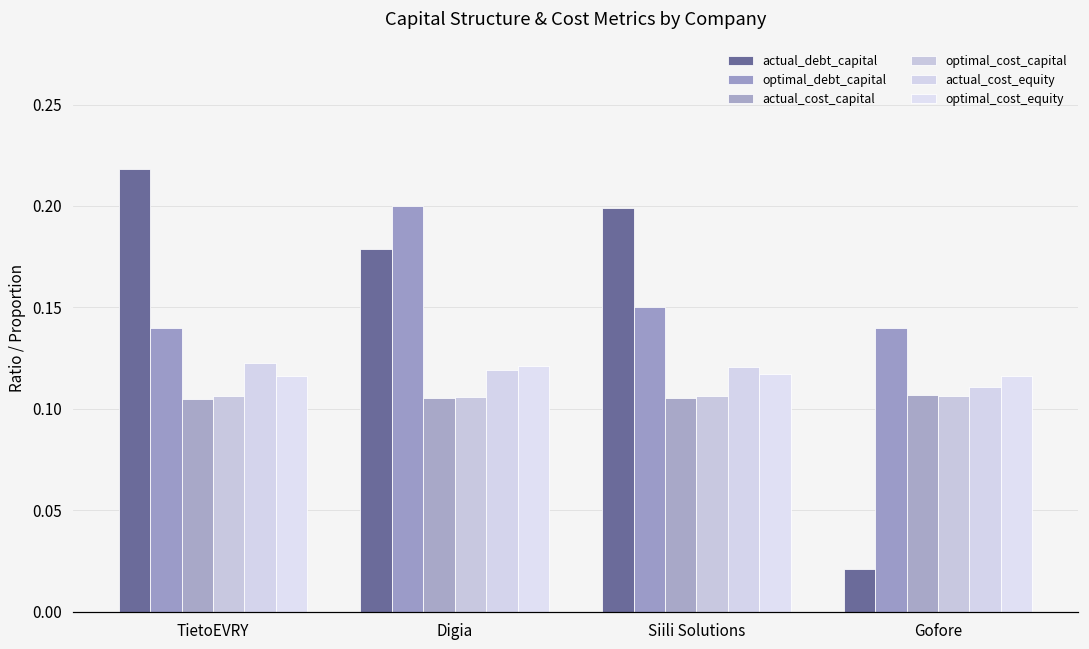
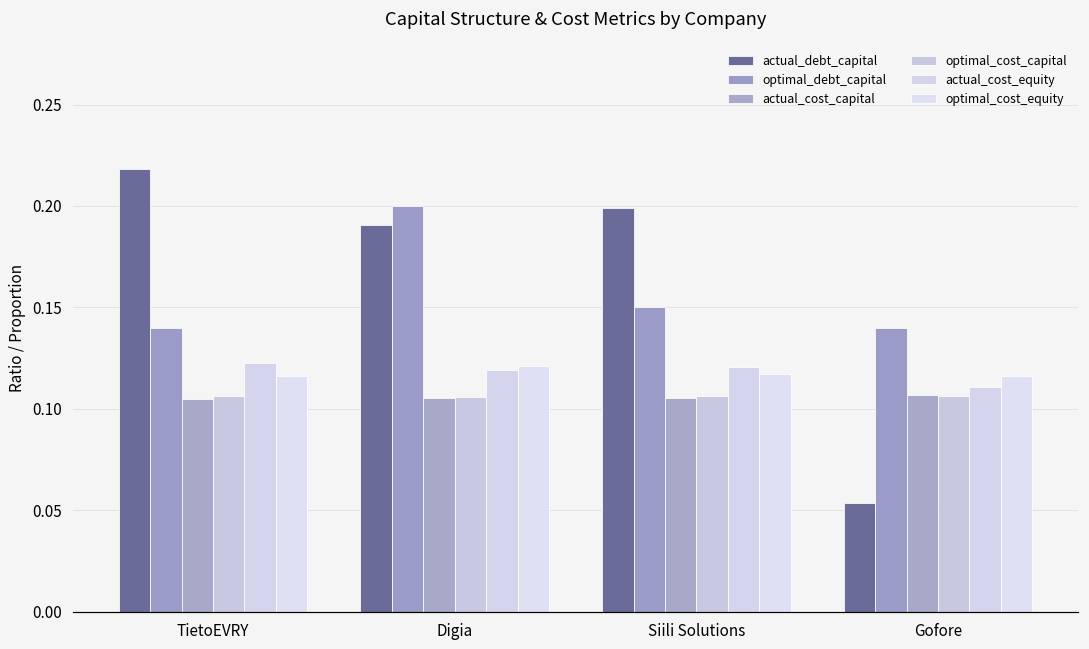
actual_debt_capital, Digia: 0.179 -> 0.190
actual_debt_capital, Gofore: 0.021 -> 0.054
